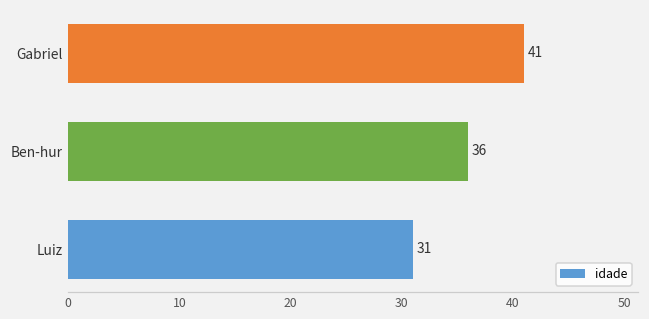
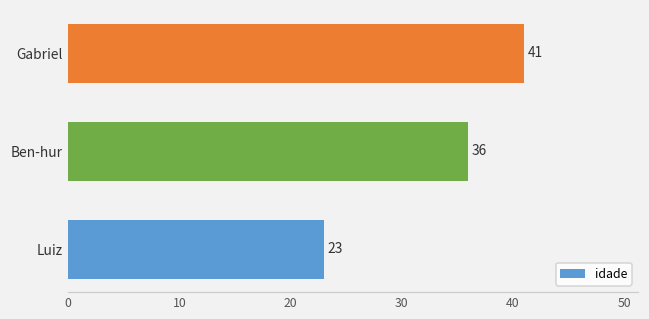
Luiz: 31 -> 23
